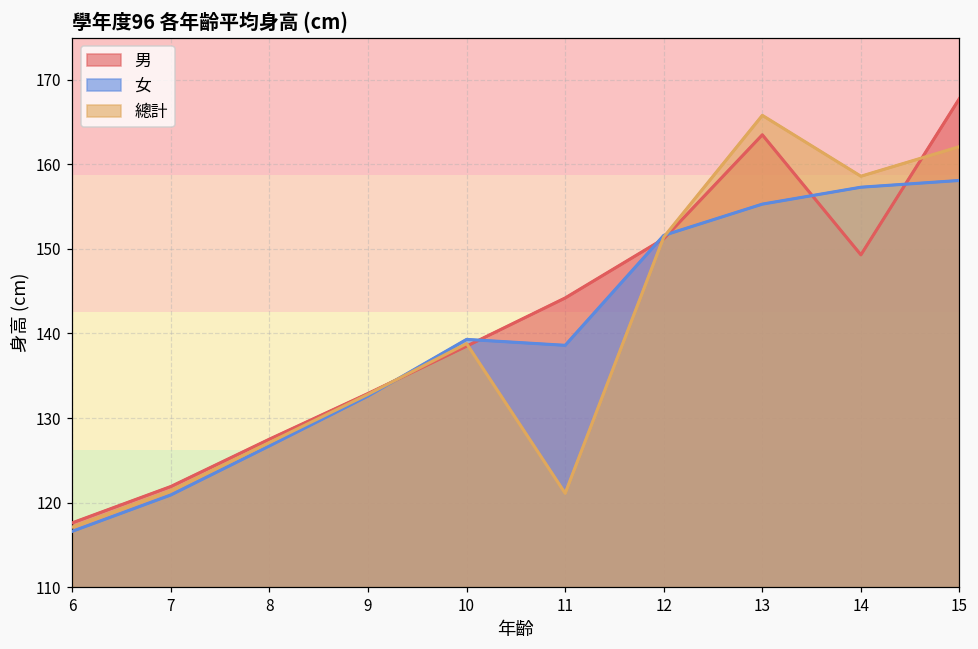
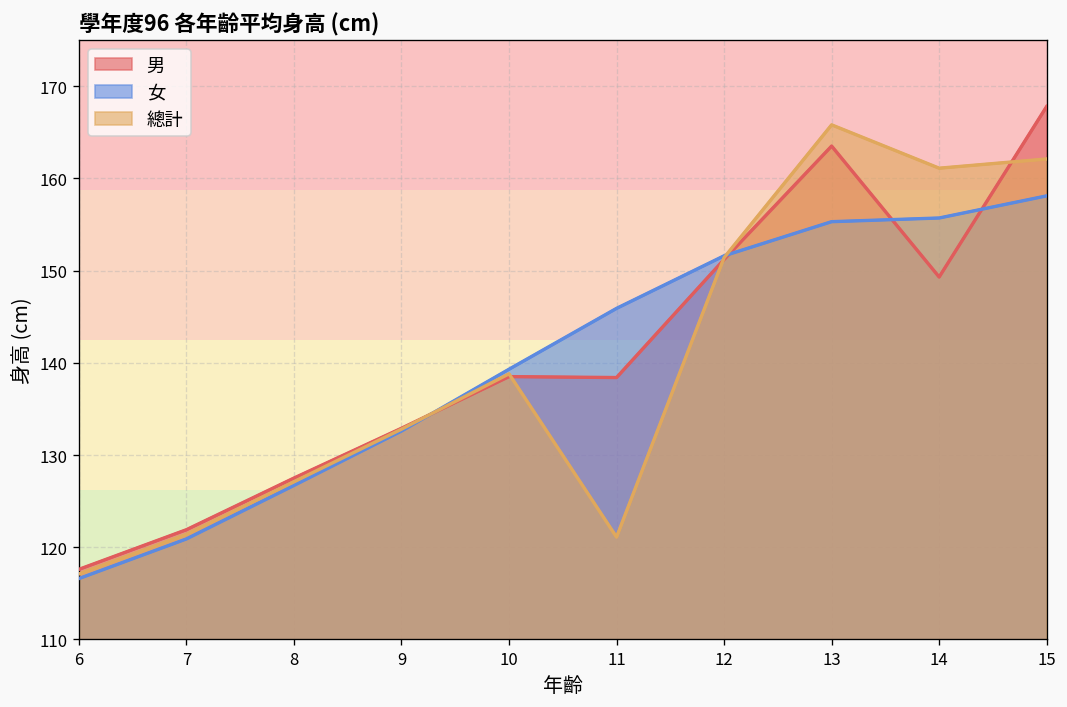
男, 11: 144 -> 138
女, 11: 139 -> 146
女, 14: 157 -> 156
總計, 14: 159 -> 161
